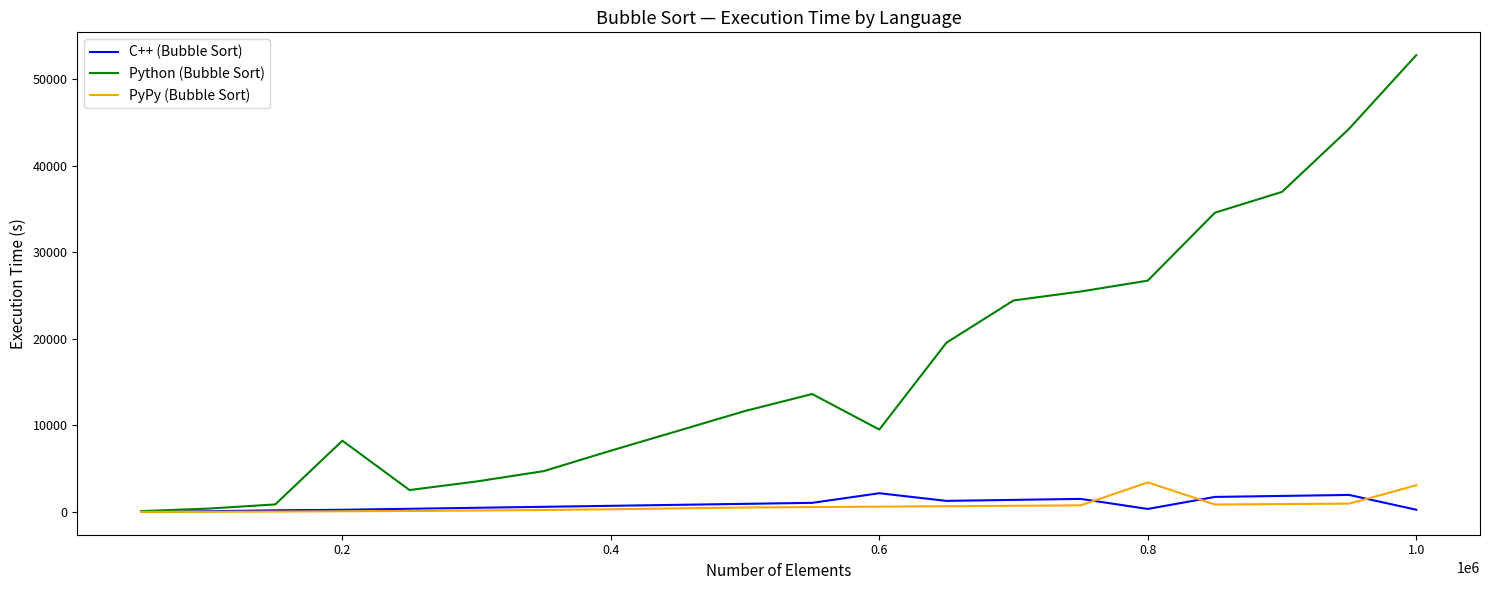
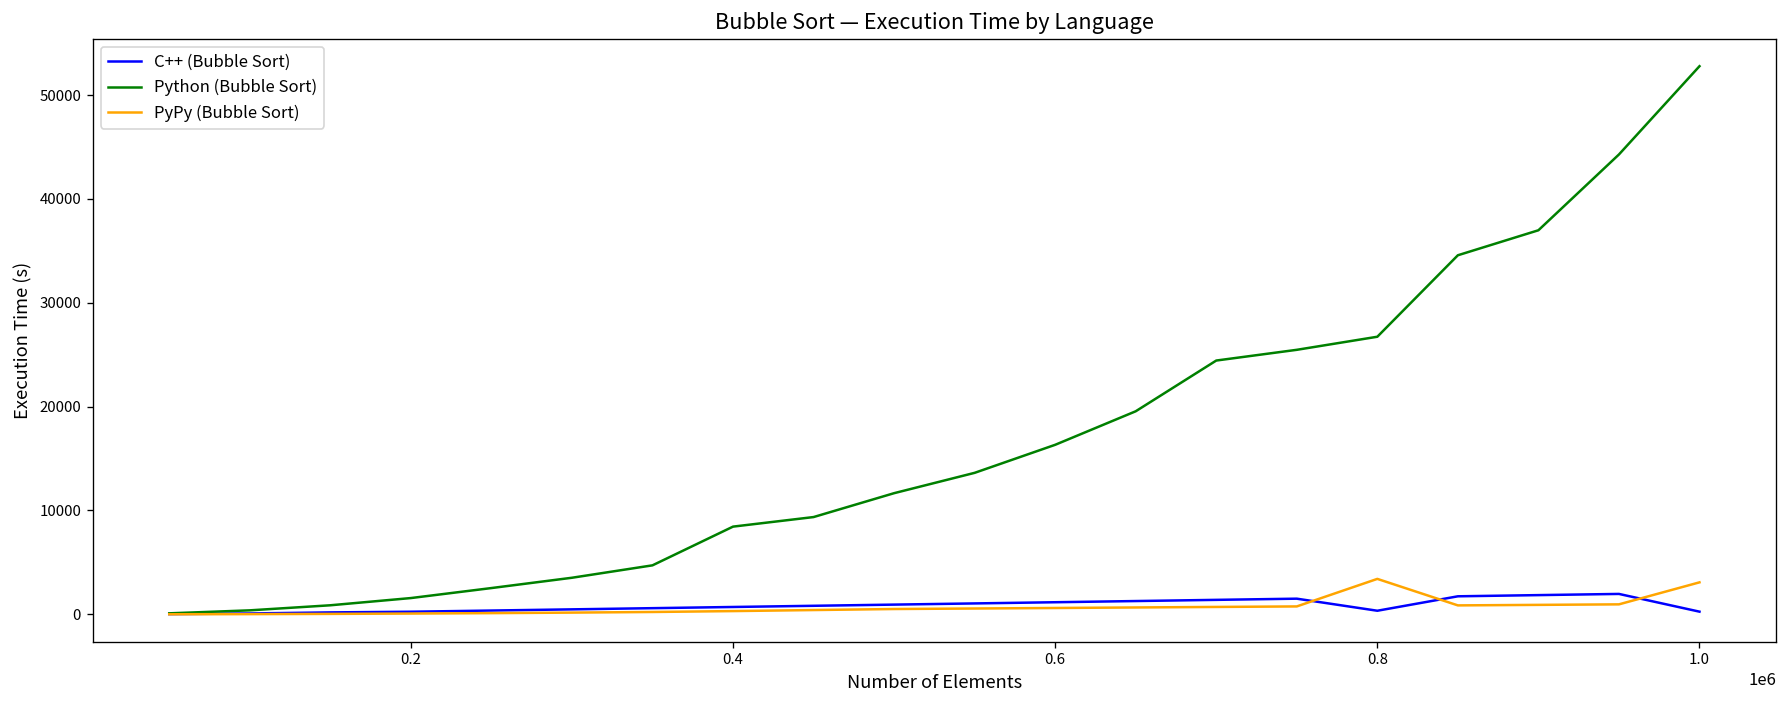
Python (Bubble Sort), 0.2: 8000 -> 2000
Python (Bubble Sort), 0.4: 7000 -> 8000
C++ (Bubble Sort), 0.6: 2000 -> 1000
Python (Bubble Sort), 0.6: 10000 -> 16000
